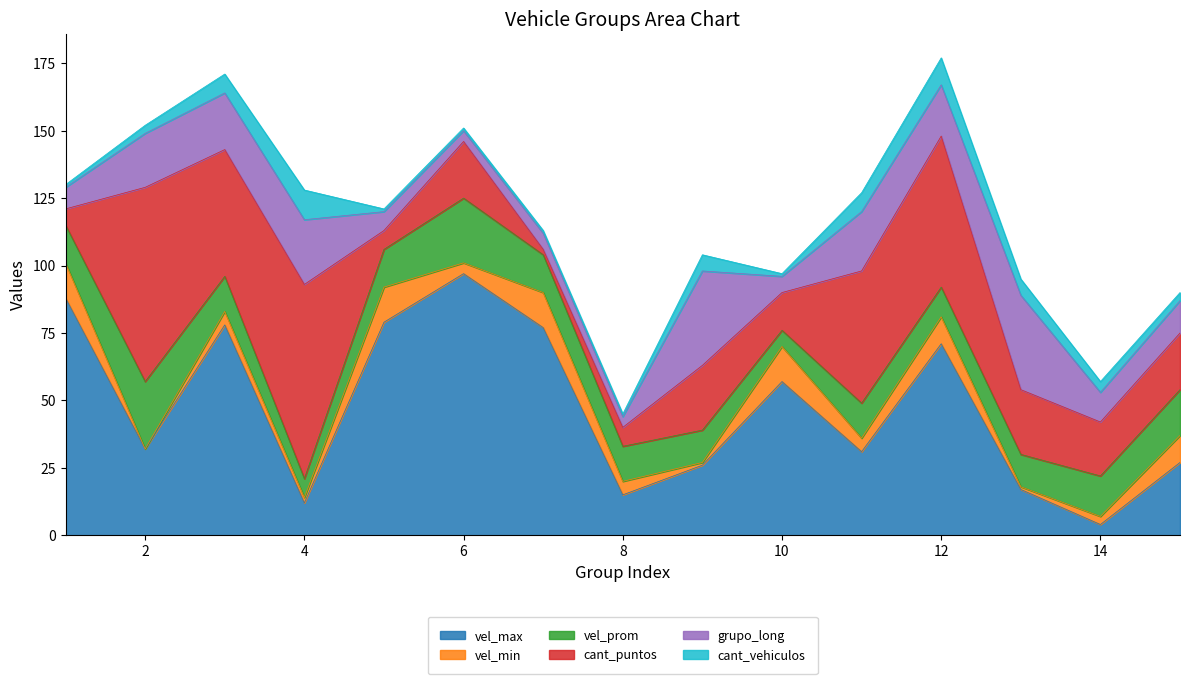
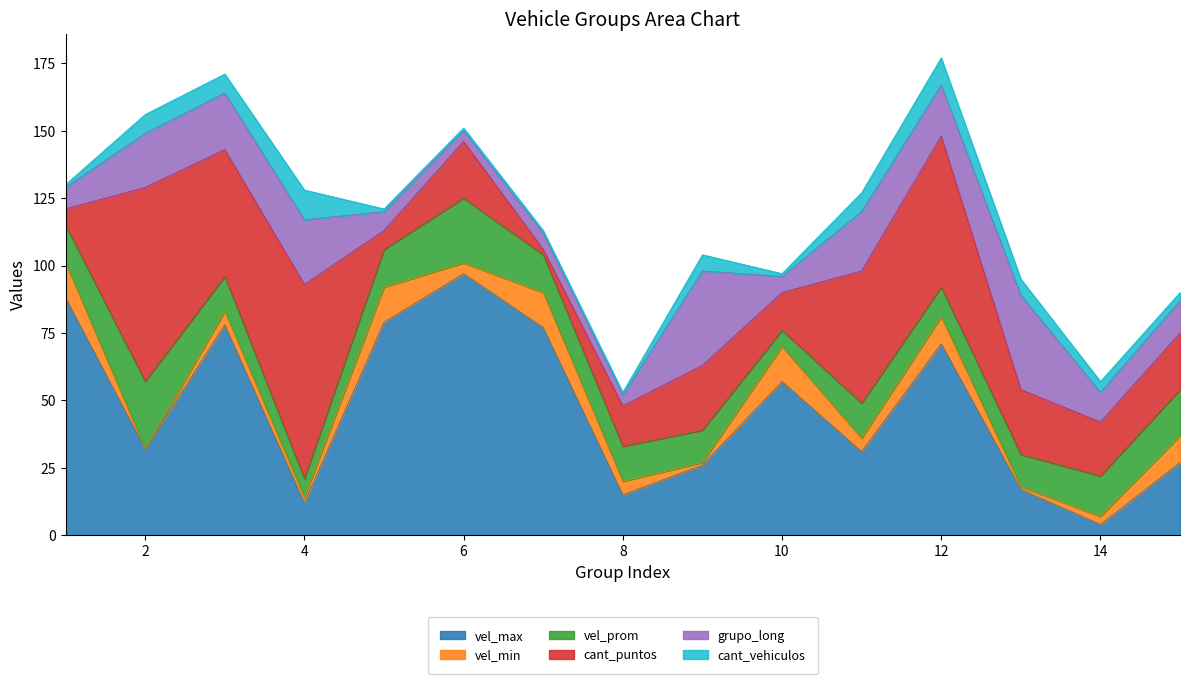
cant_vehiculos, 2: 3 -> 7
cant_puntos, 8: 7 -> 15
